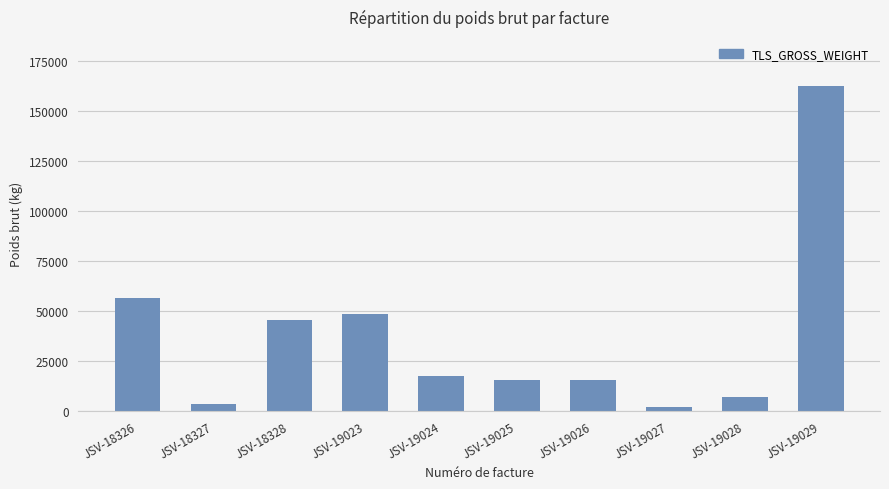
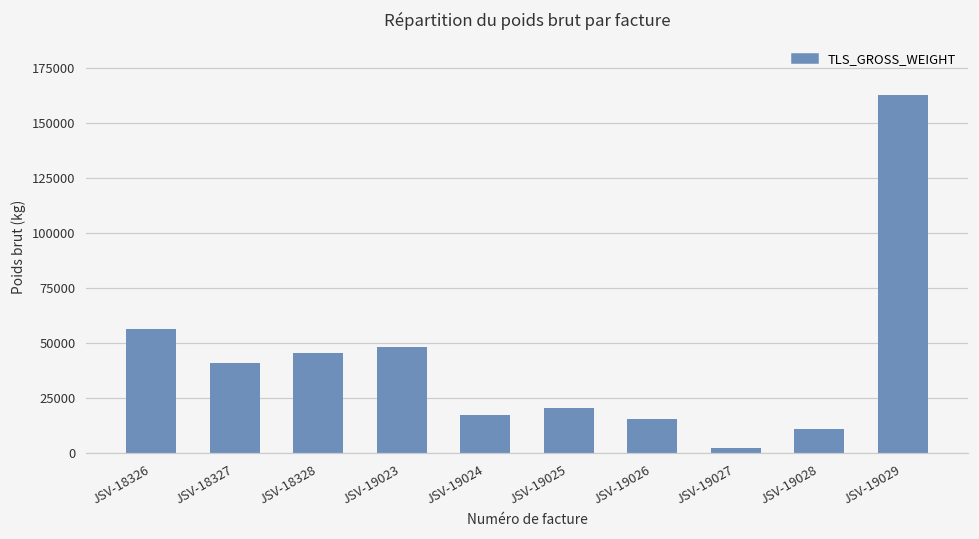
JSV-18327: 3000 -> 41000
JSV-19025: 15000 -> 21000
JSV-19028: 7000 -> 11000
